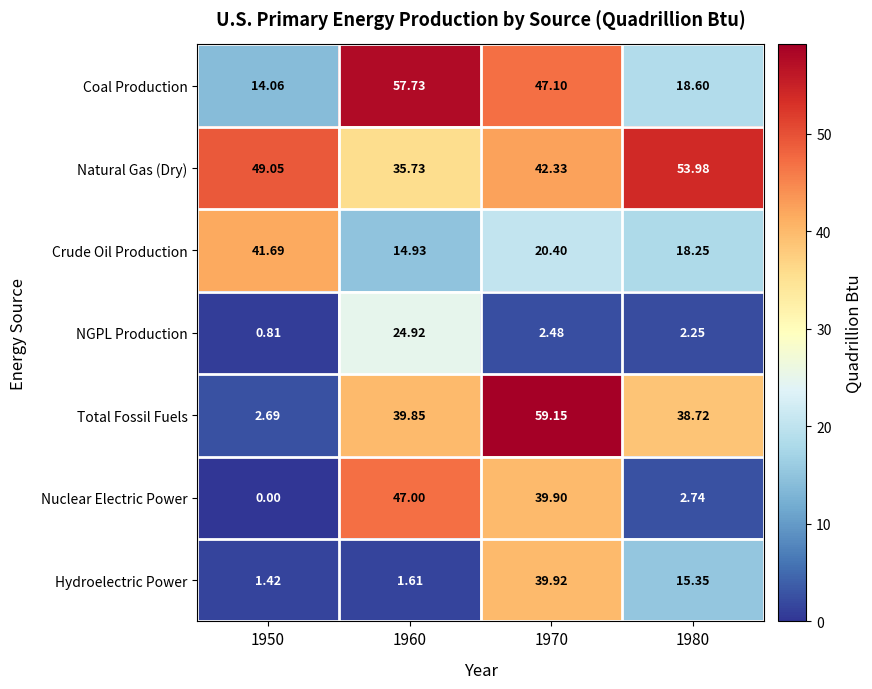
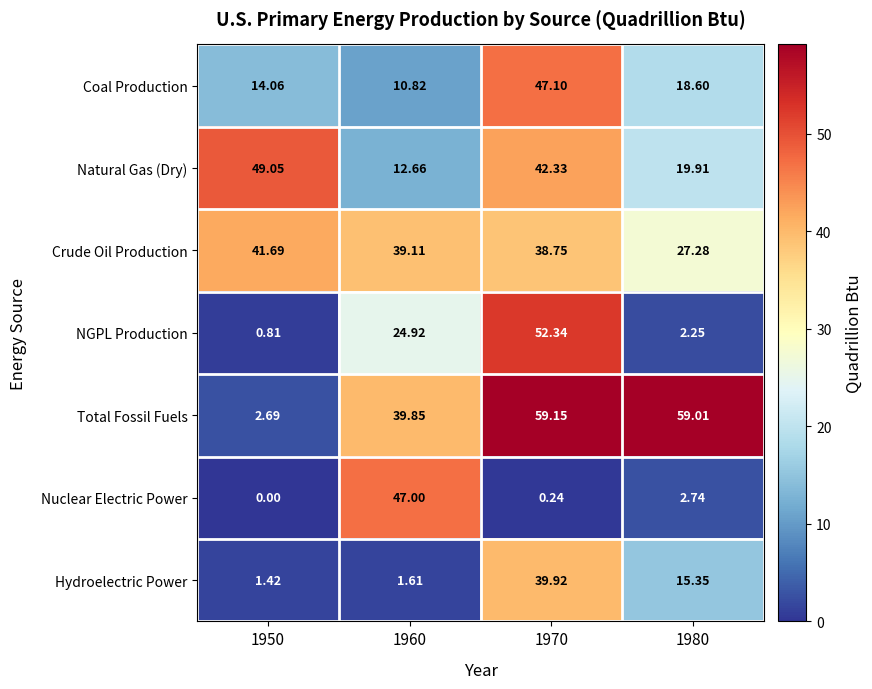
Coal Production, 1960: 57.73 -> 10.82
Natural Gas (Dry), 1960: 35.73 -> 12.66
Natural Gas (Dry), 1980: 53.98 -> 19.91
Crude Oil Production, 1960: 14.93 -> 39.11
Crude Oil Production, 1970: 20.40 -> 38.75
Crude Oil Production, 1980: 18.25 -> 27.28
NGPL Production, 1970: 2.48 -> 52.34
Total Fossil Fuels, 1980: 38.72 -> 59.01
Nuclear Electric Power, 1970: 39.90 -> 0.24
